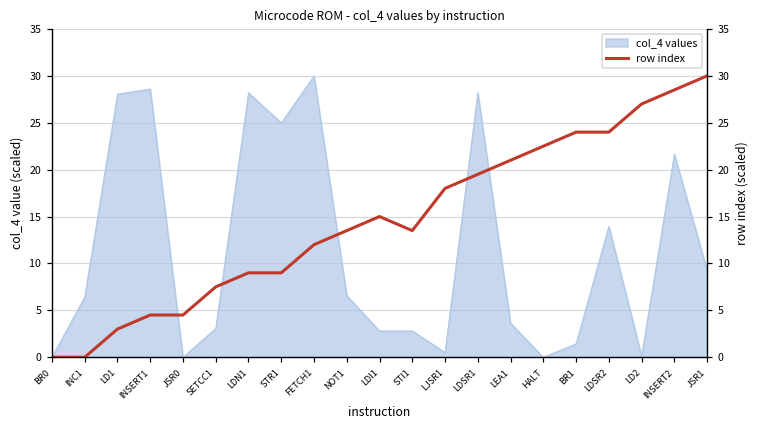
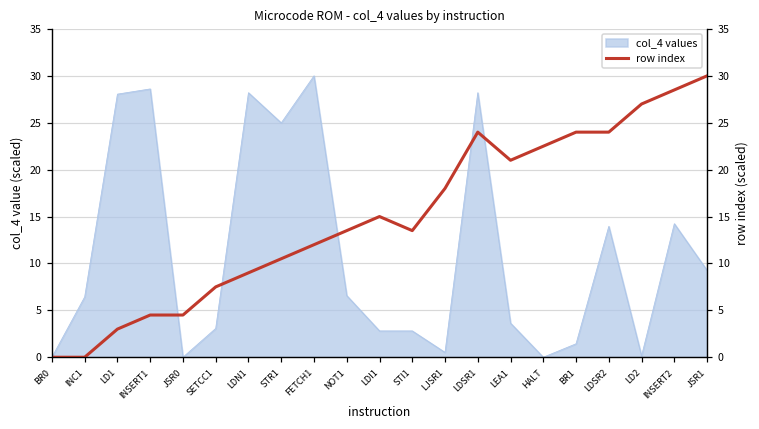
col_4 values, INSERT2: 22 -> 14
row index, STR1: 9 -> 11
row index, LDSR1: 20 -> 24
